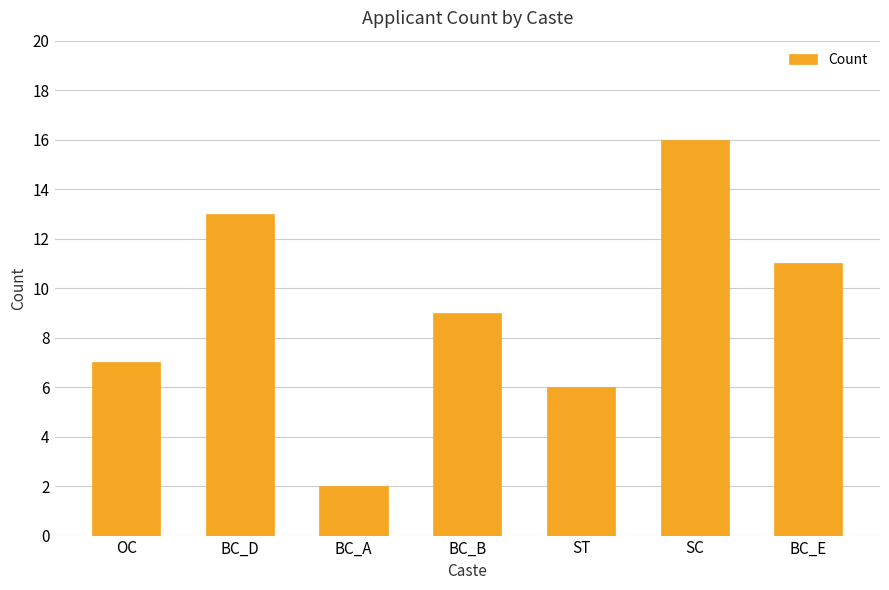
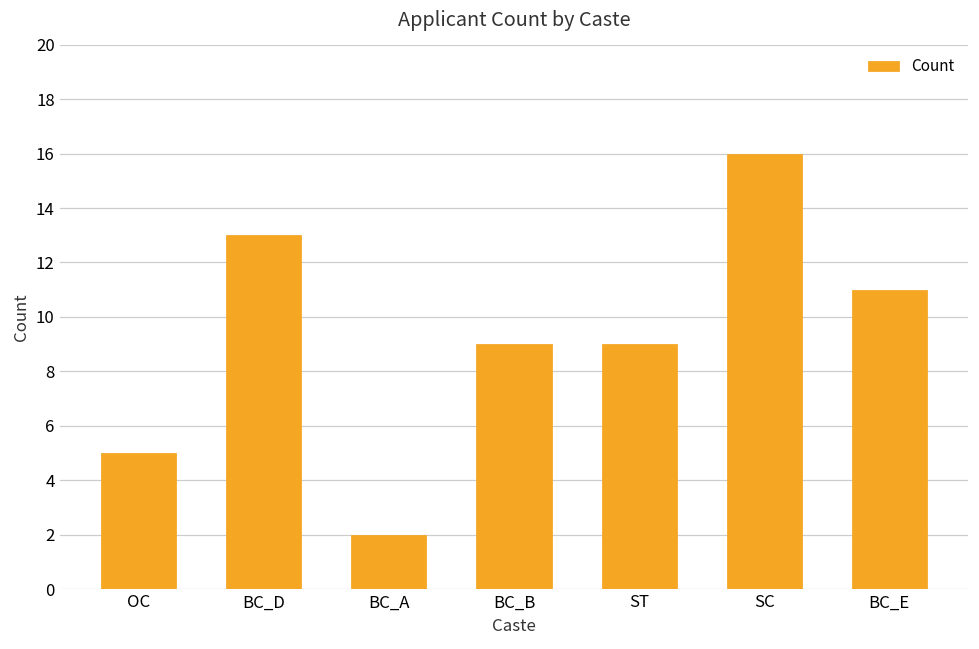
OC: 7 -> 5
ST: 6 -> 9
